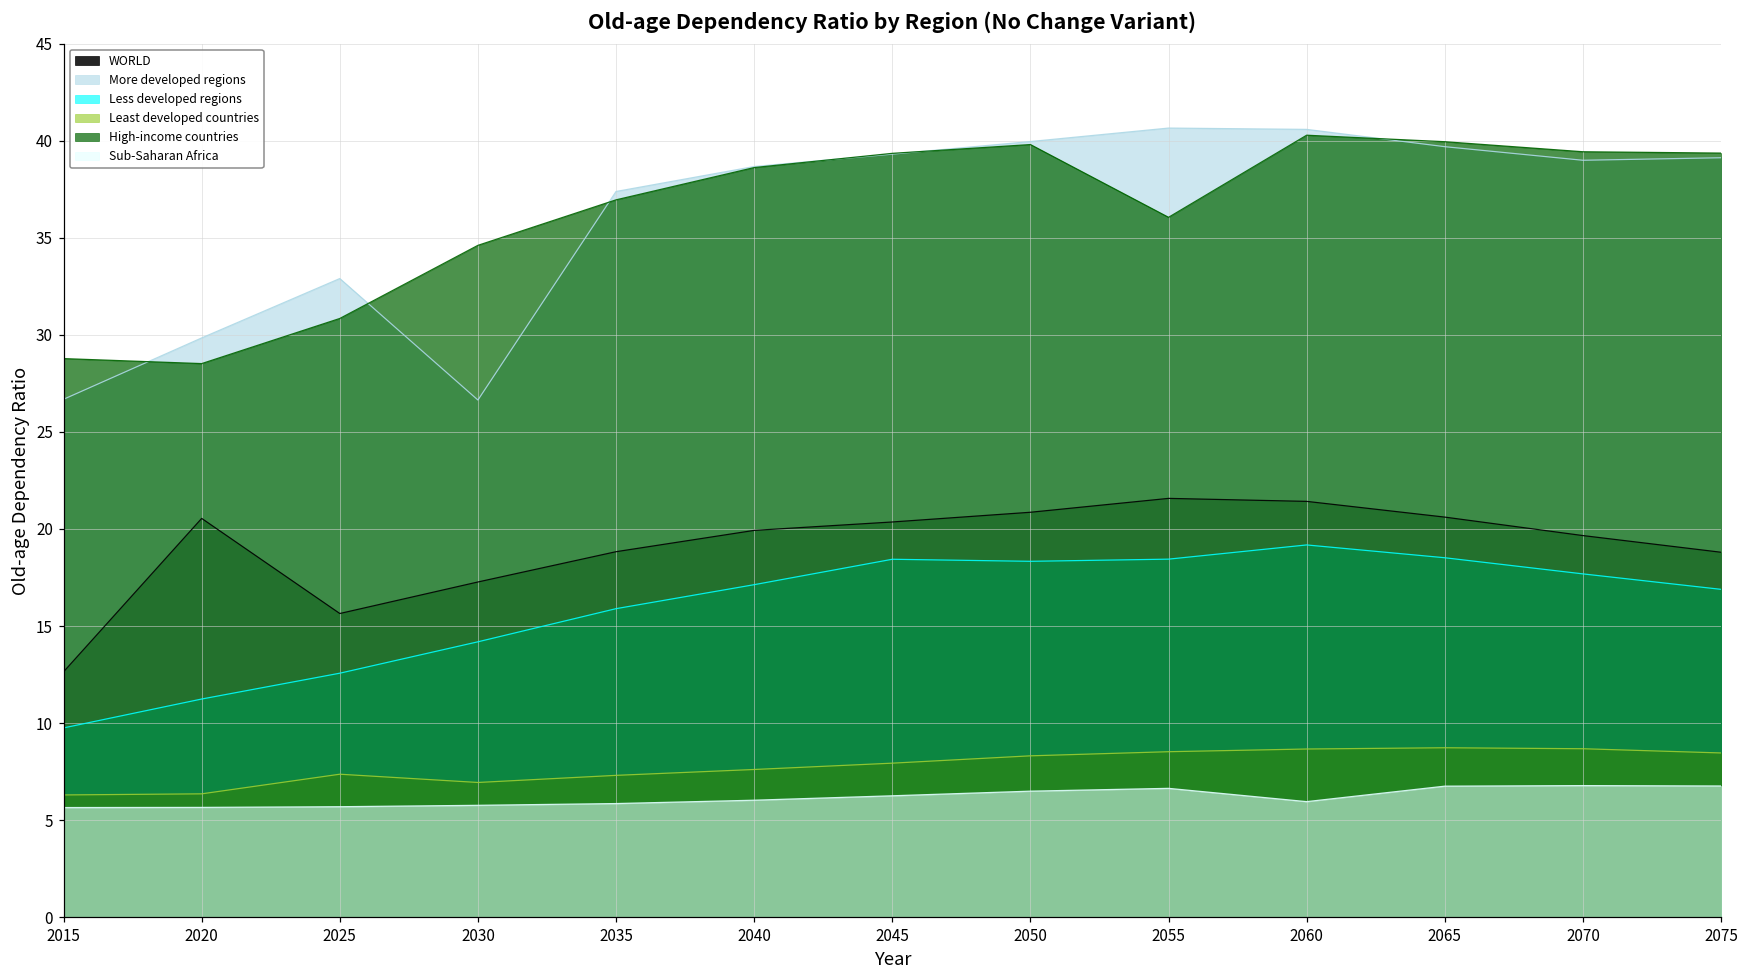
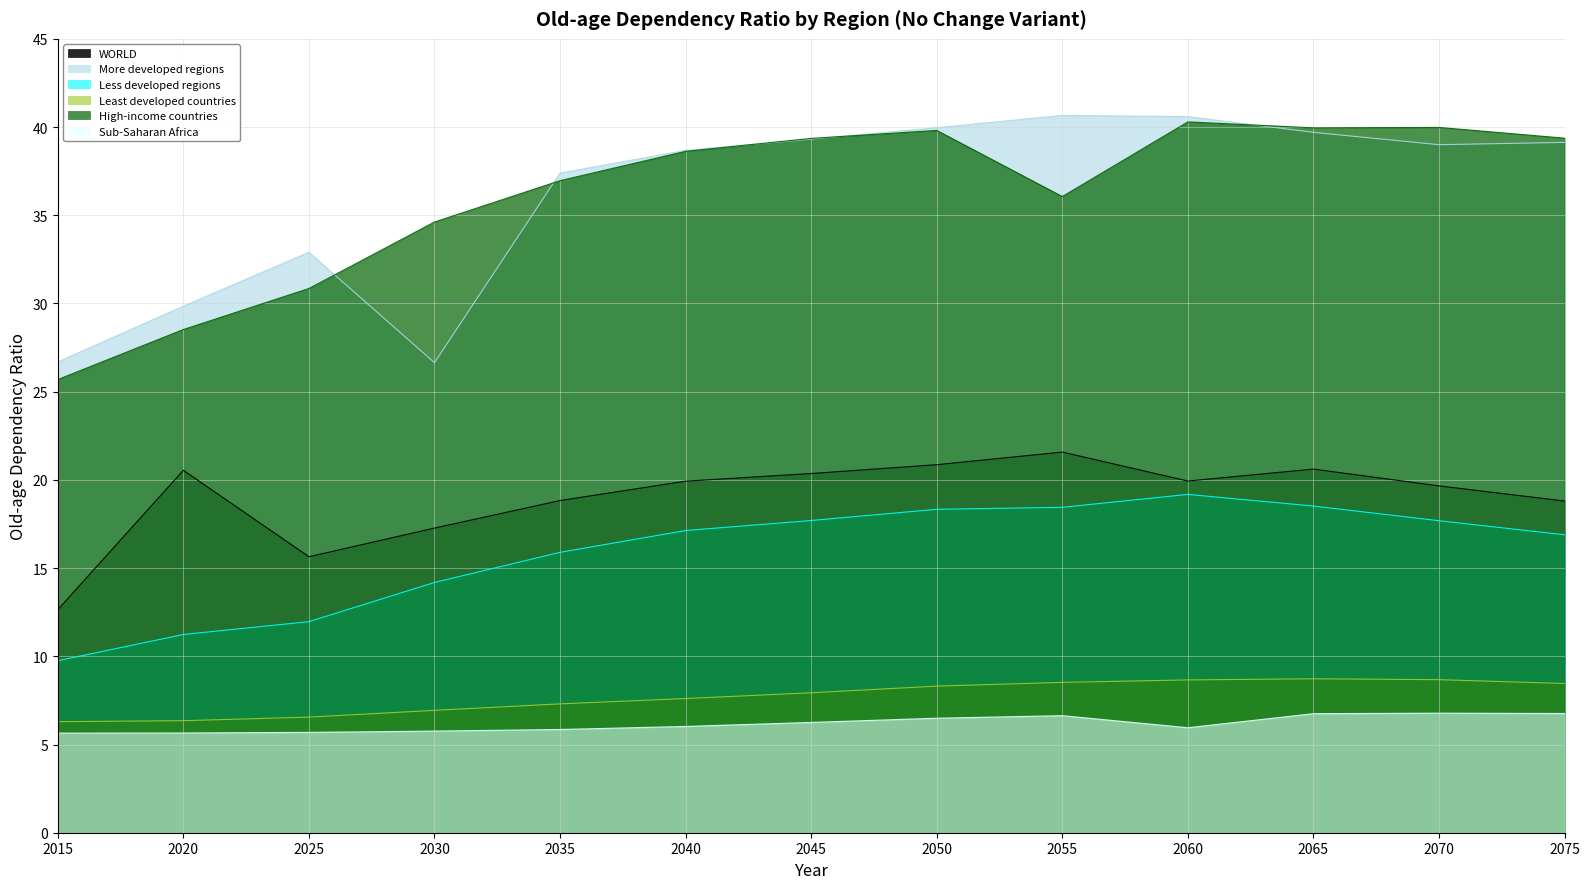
High-income countries, 2015: 28.8 -> 25.7
Less developed regions, 2025: 12.6 -> 12.0
Least developed countries, 2025: 7.4 -> 6.6
Less developed regions, 2045: 18.4 -> 17.7
WORLD, 2060: 21.4 -> 19.9
High-income countries, 2070: 39.4 -> 40.0
